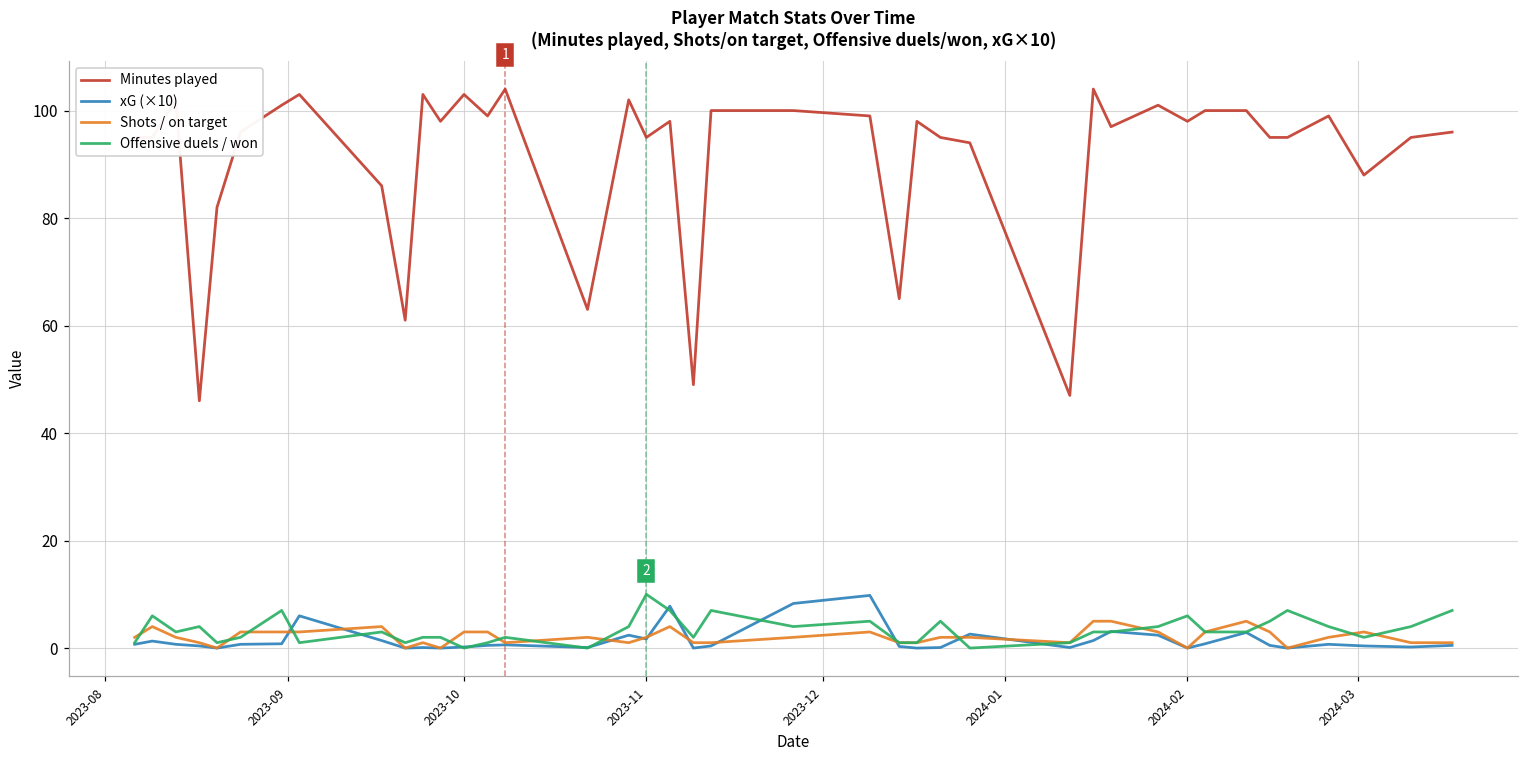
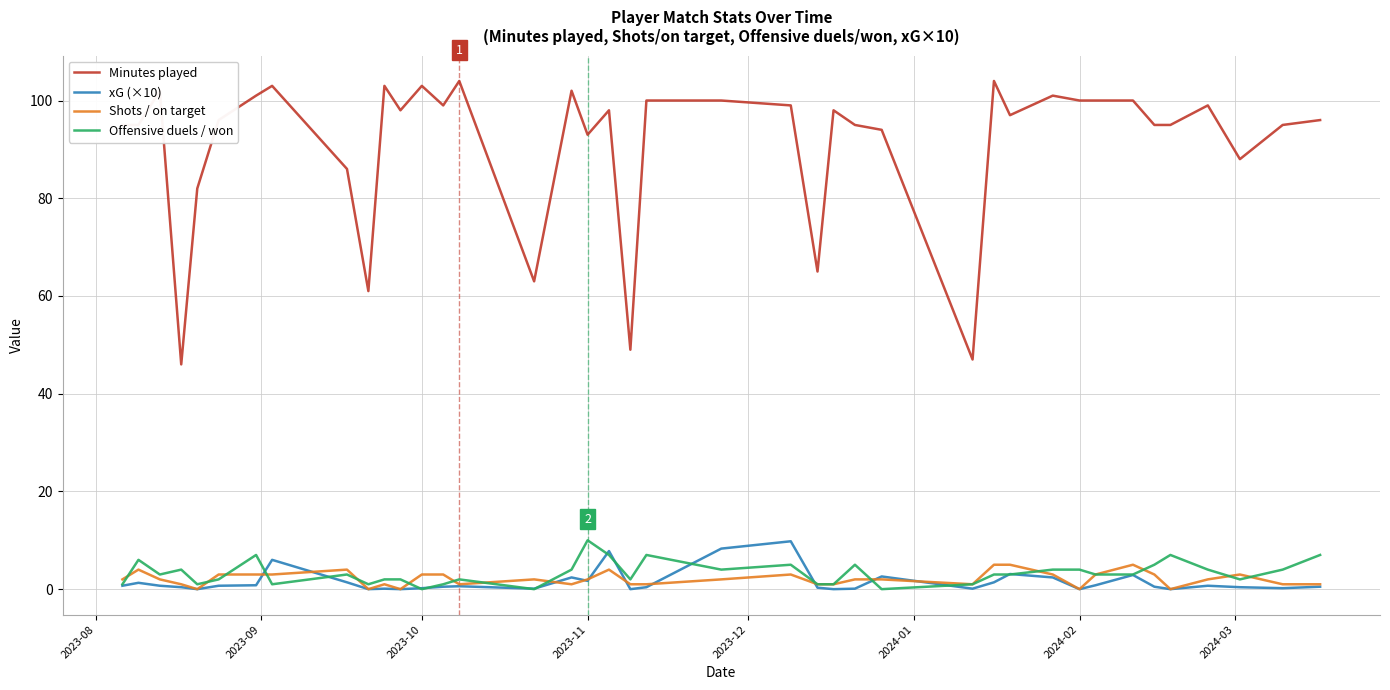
Minutes played, 2023-11: 95 -> 93
Minutes played, 2024-02: 98 -> 100
Offensive duels / won, 2024-02: 6 -> 4
